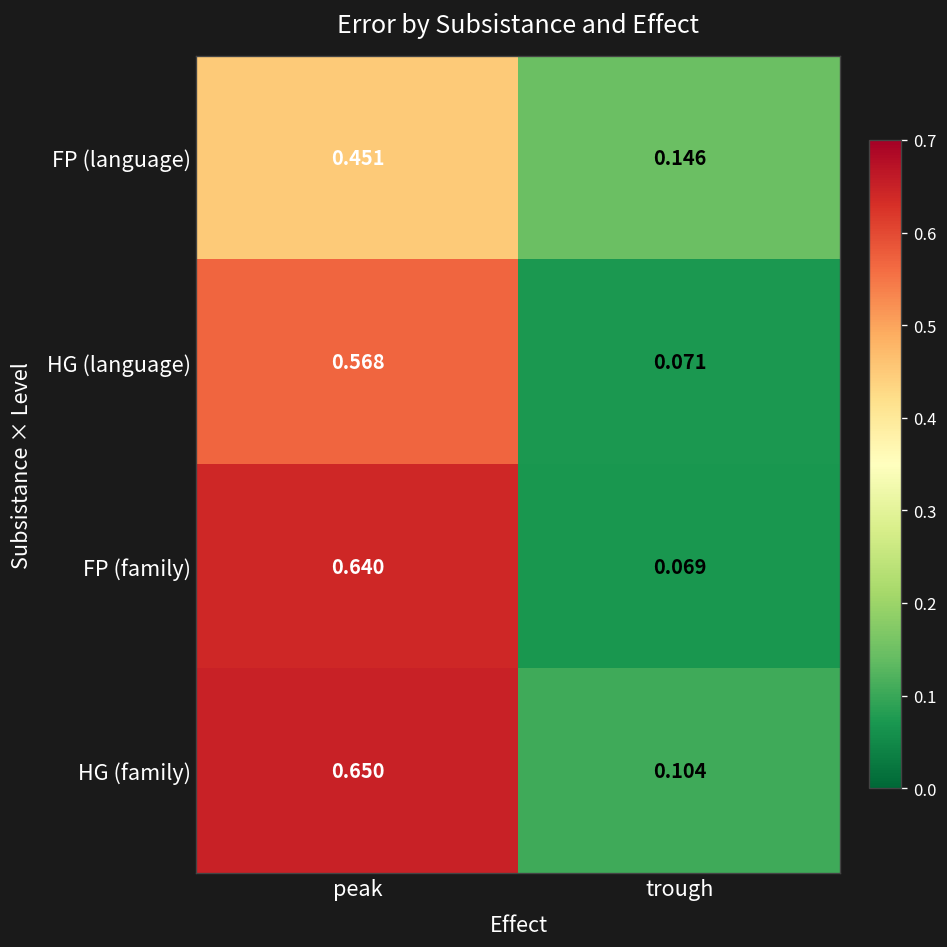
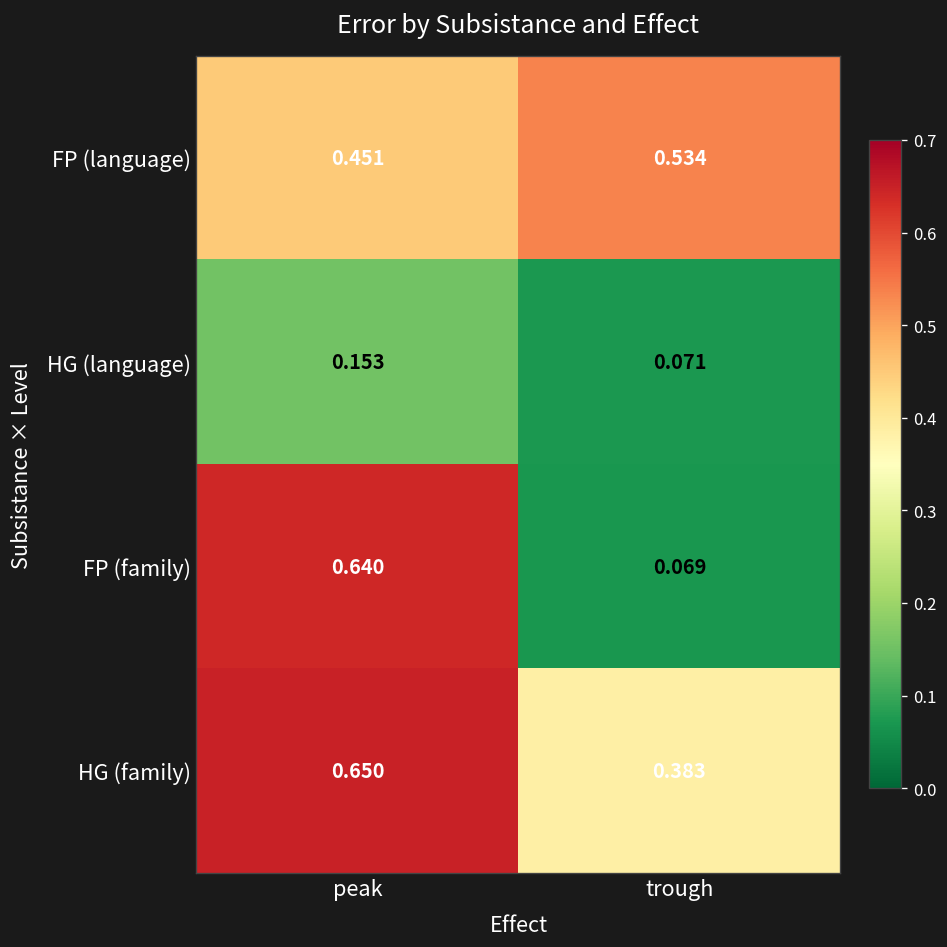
FP (language), trough: 0.146 -> 0.534
HG (language), peak: 0.568 -> 0.153
HG (family), trough: 0.104 -> 0.383
